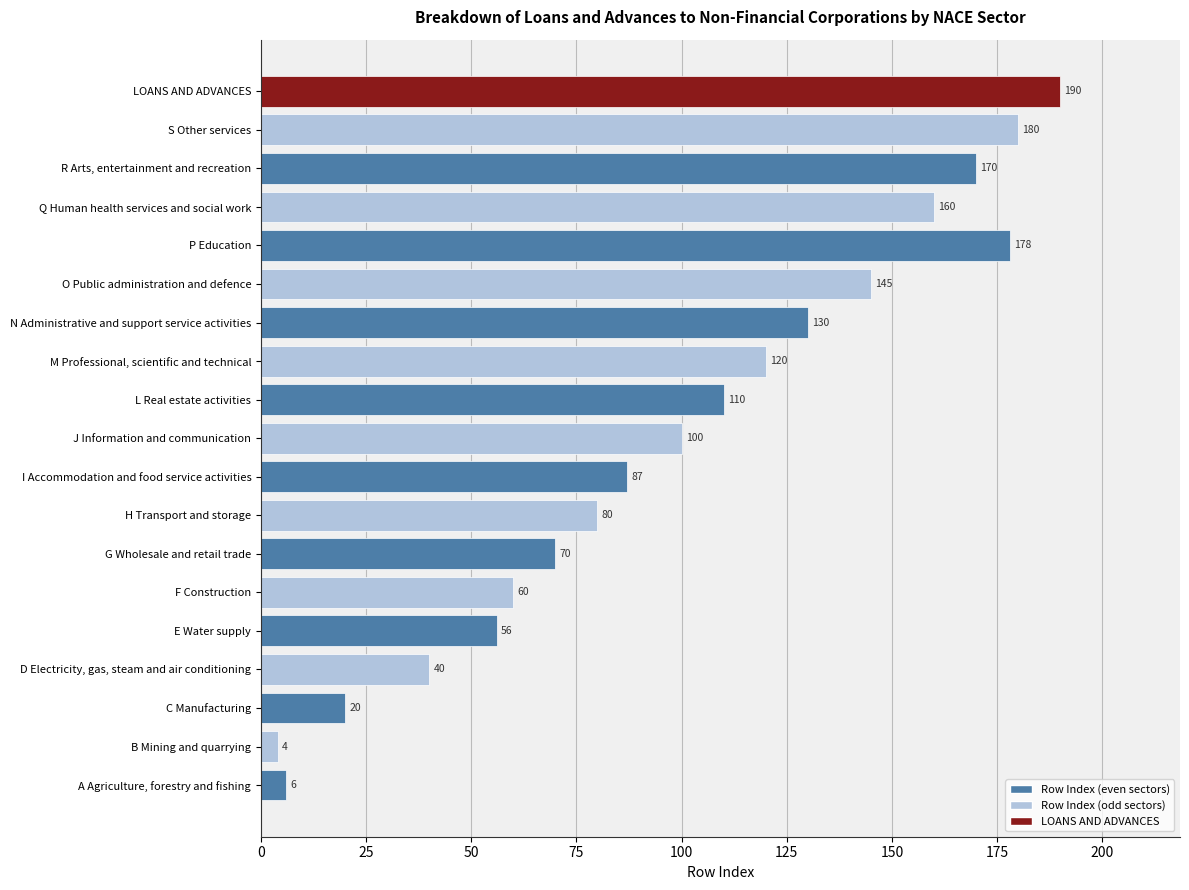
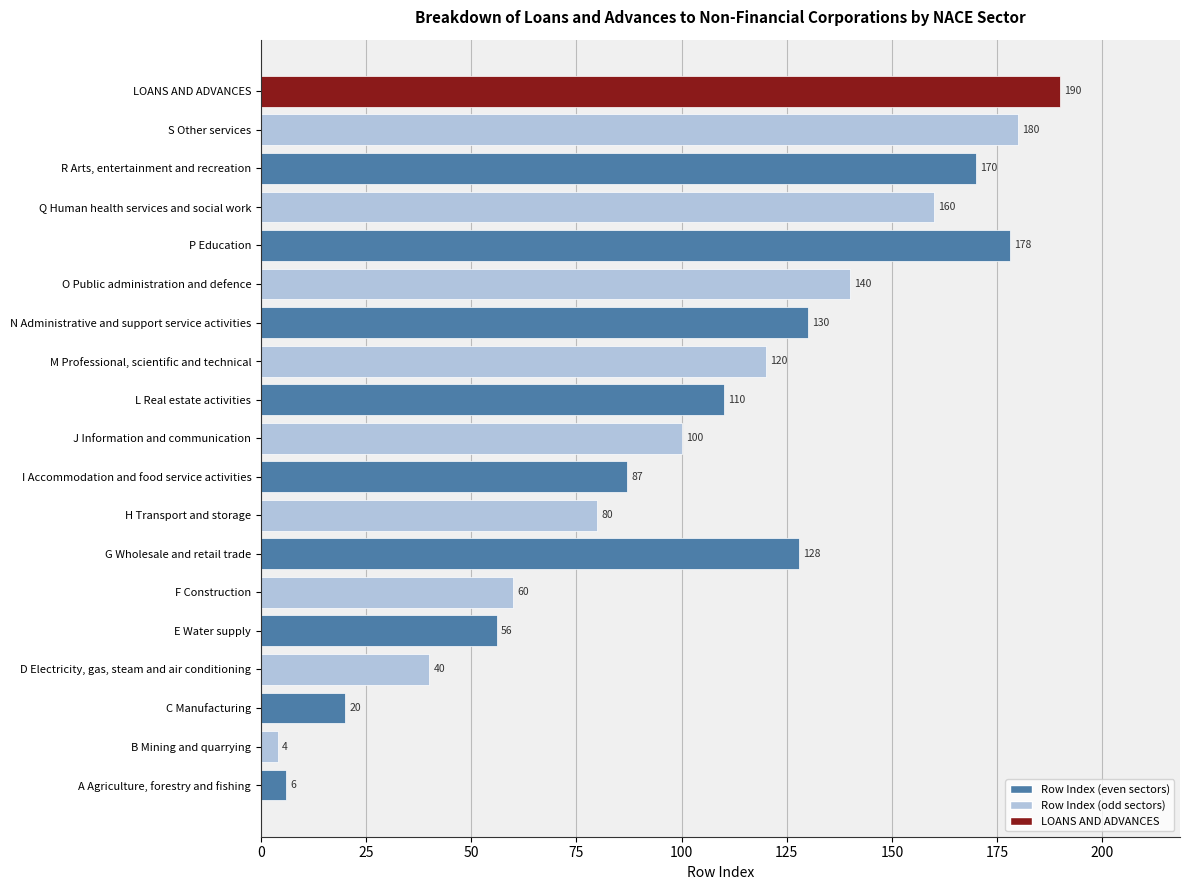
O Public administration and defence: 145 -> 140
G Wholesale and retail trade: 70 -> 128
